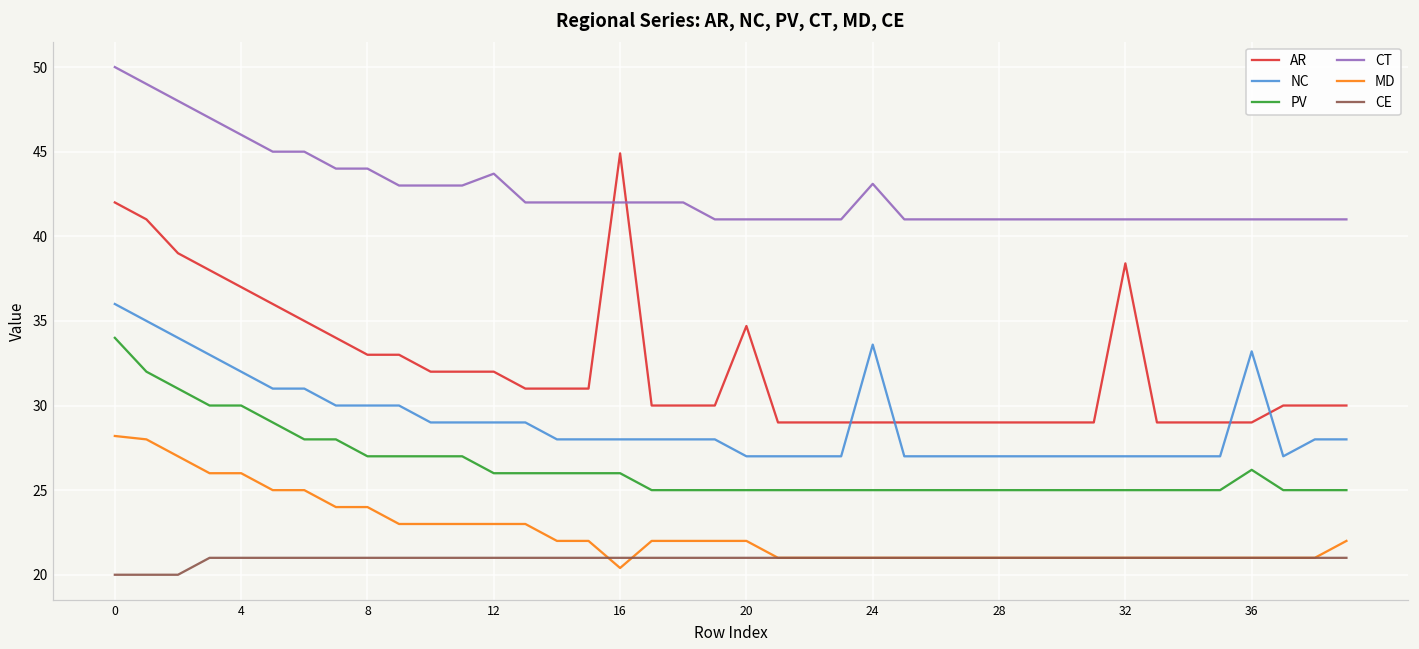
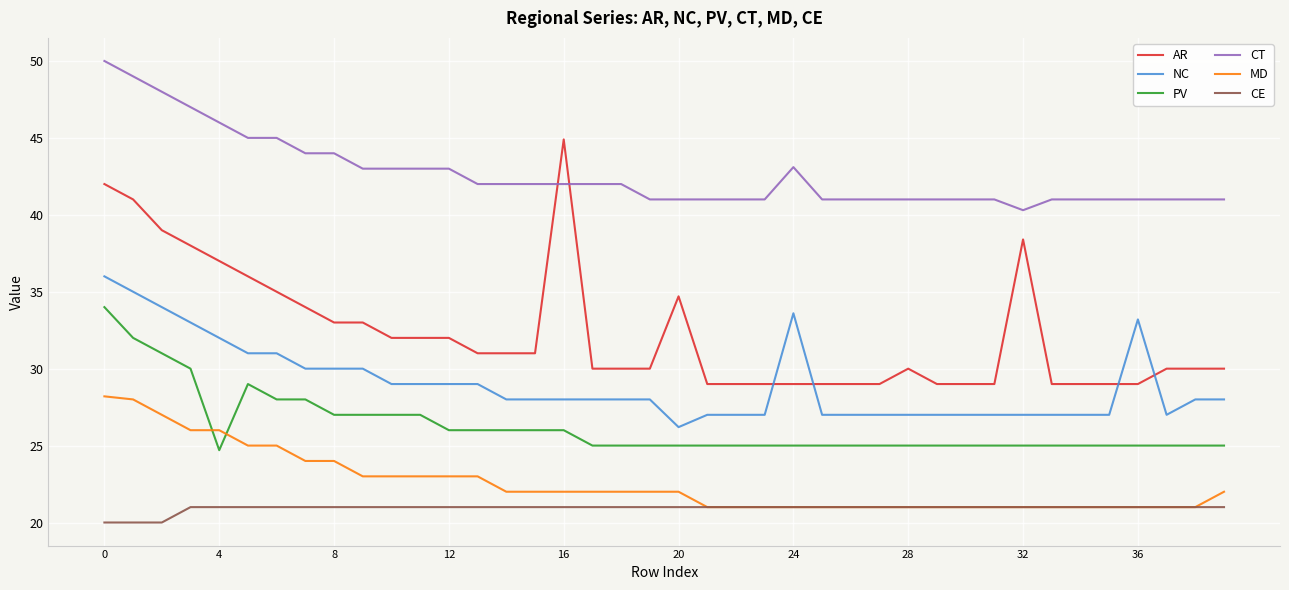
PV, 4: 30.0 -> 24.7
CT, 12: 43.7 -> 43.0
MD, 16: 20.4 -> 22.0
NC, 20: 27.0 -> 26.2
AR, 28: 29 -> 30
CT, 32: 41.0 -> 40.3
PV, 36: 26.2 -> 25.0
